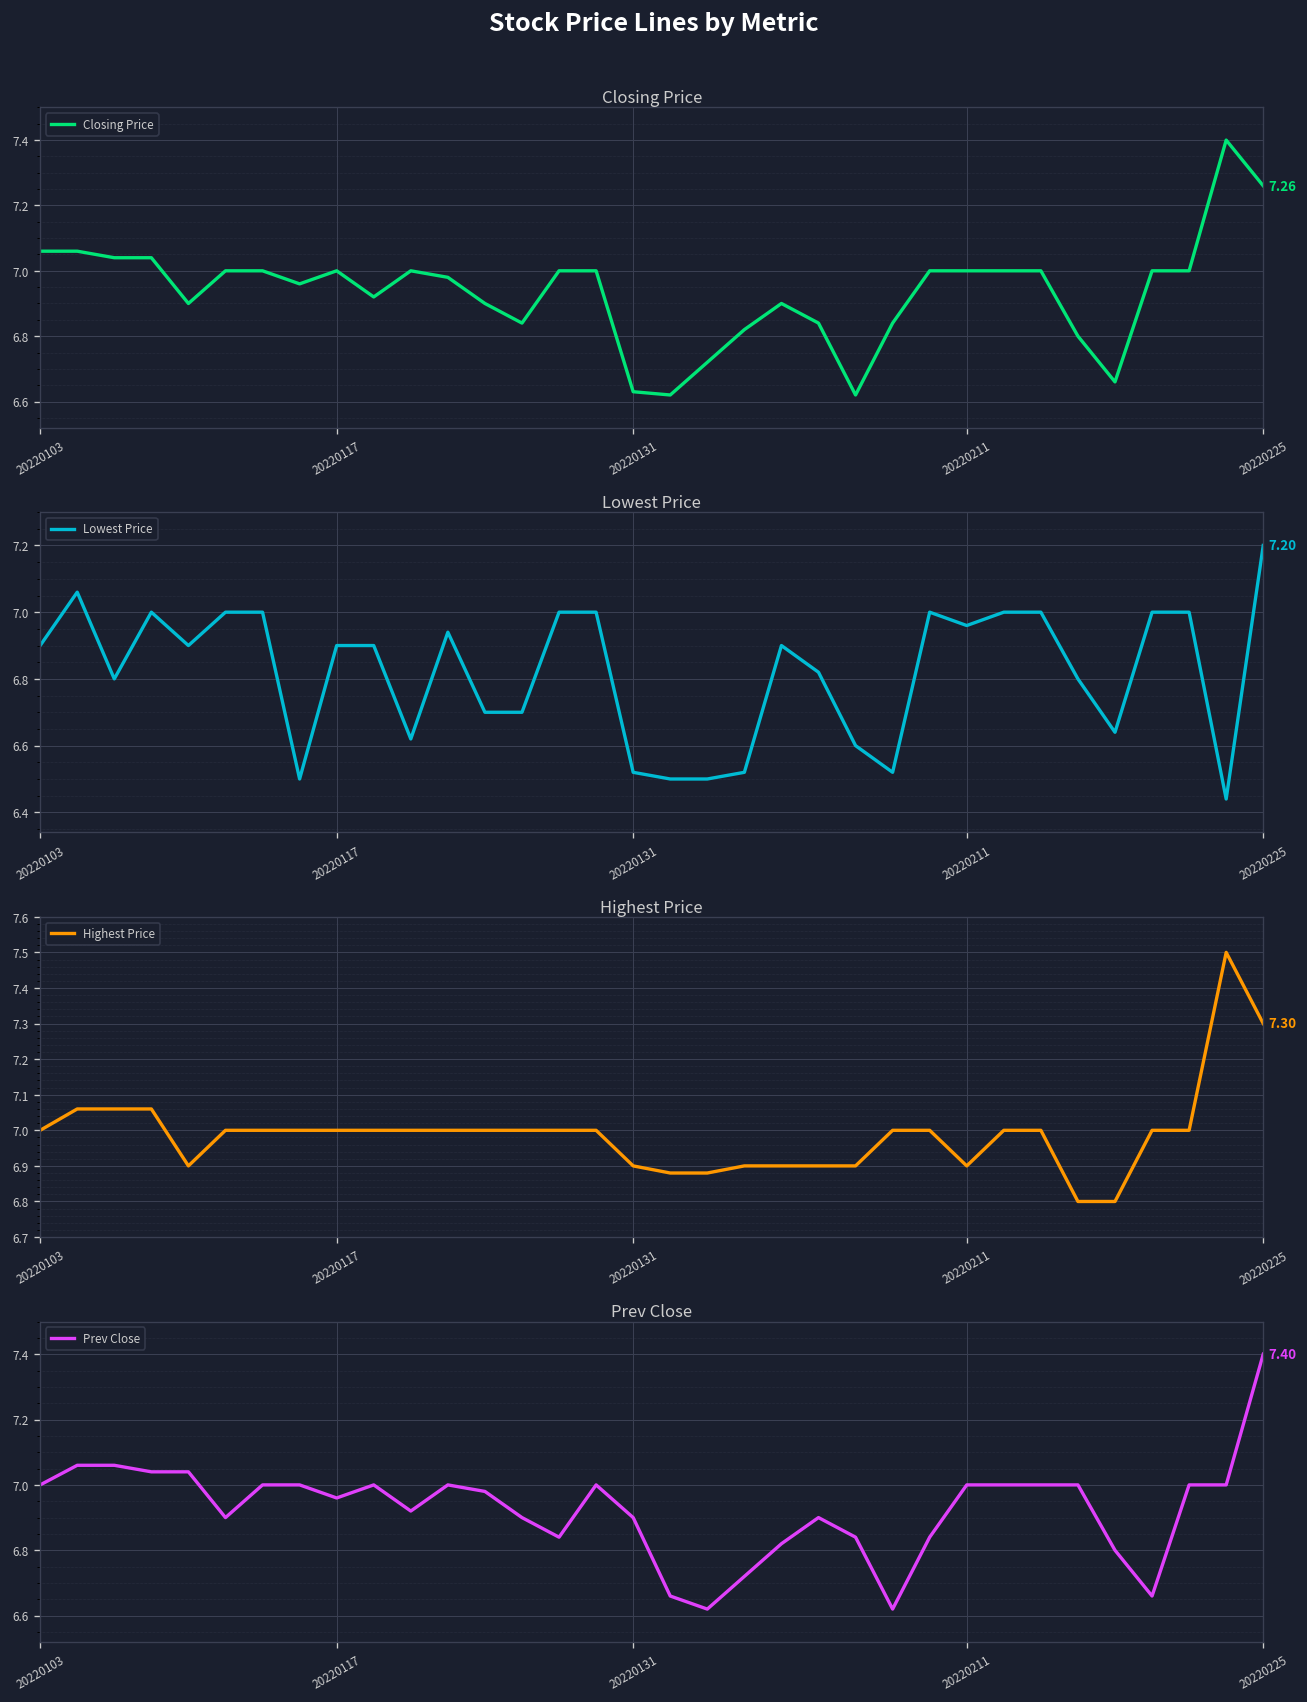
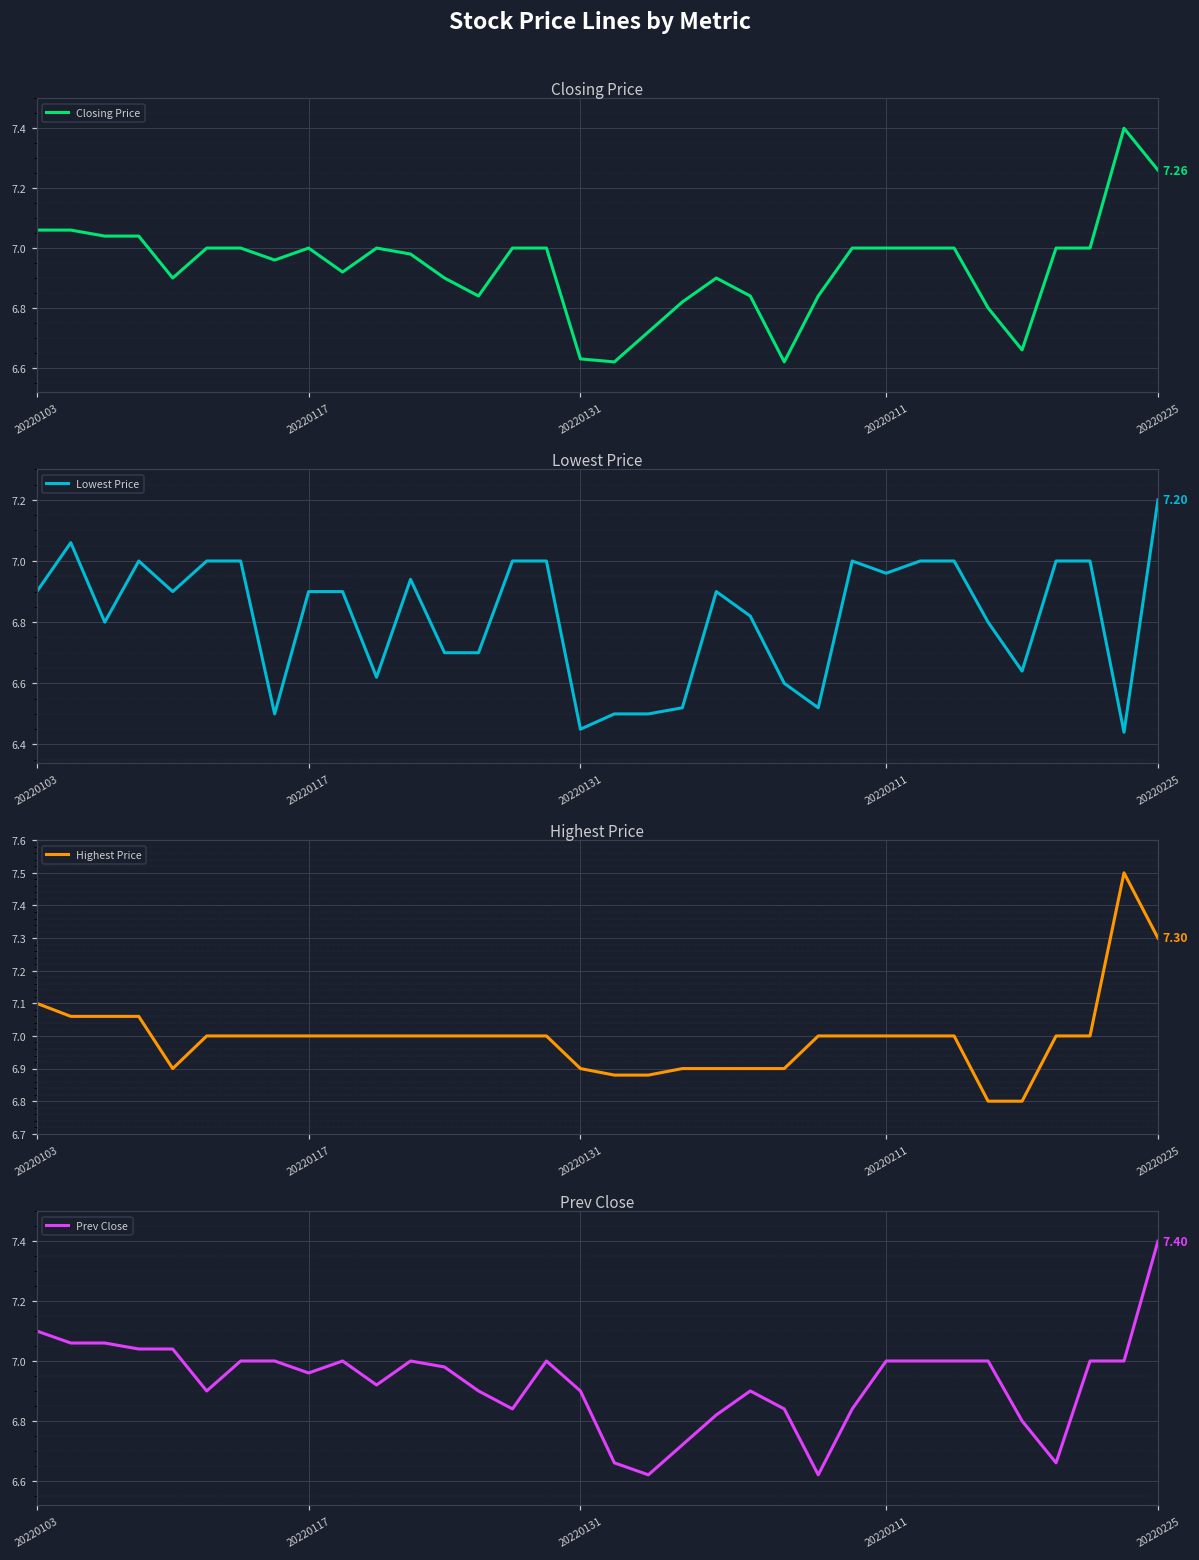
Lowest Price, 20220131: 6.52 -> 6.45
Highest Price, 20220103: 7.0 -> 7.1
Highest Price, 20220211: 6.9 -> 7.0
Prev Close, 20220103: 7.0 -> 7.1
